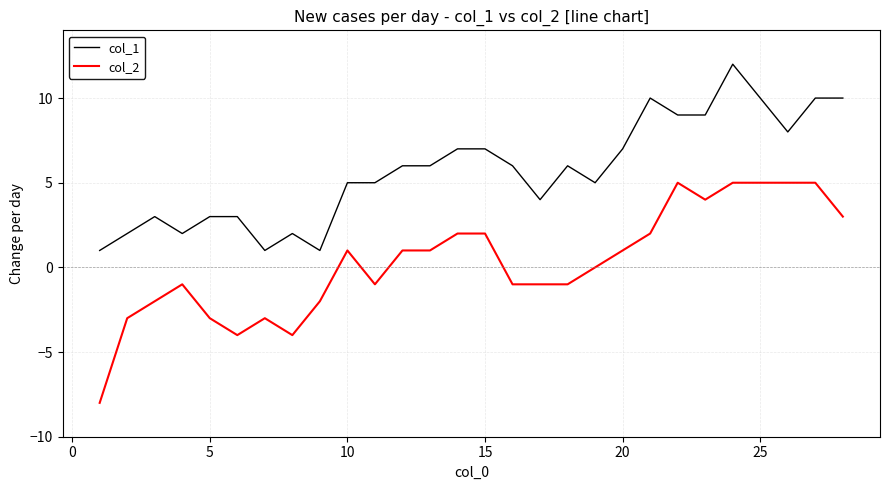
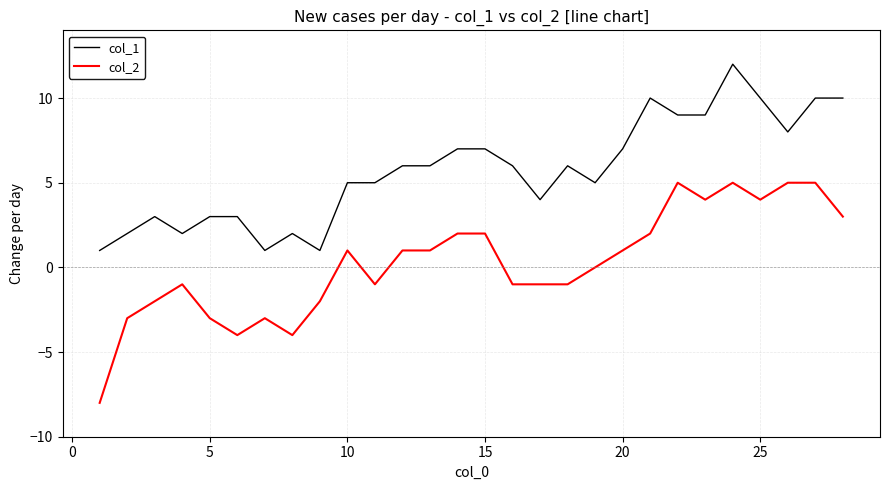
col_2, 25: 5 -> 4
